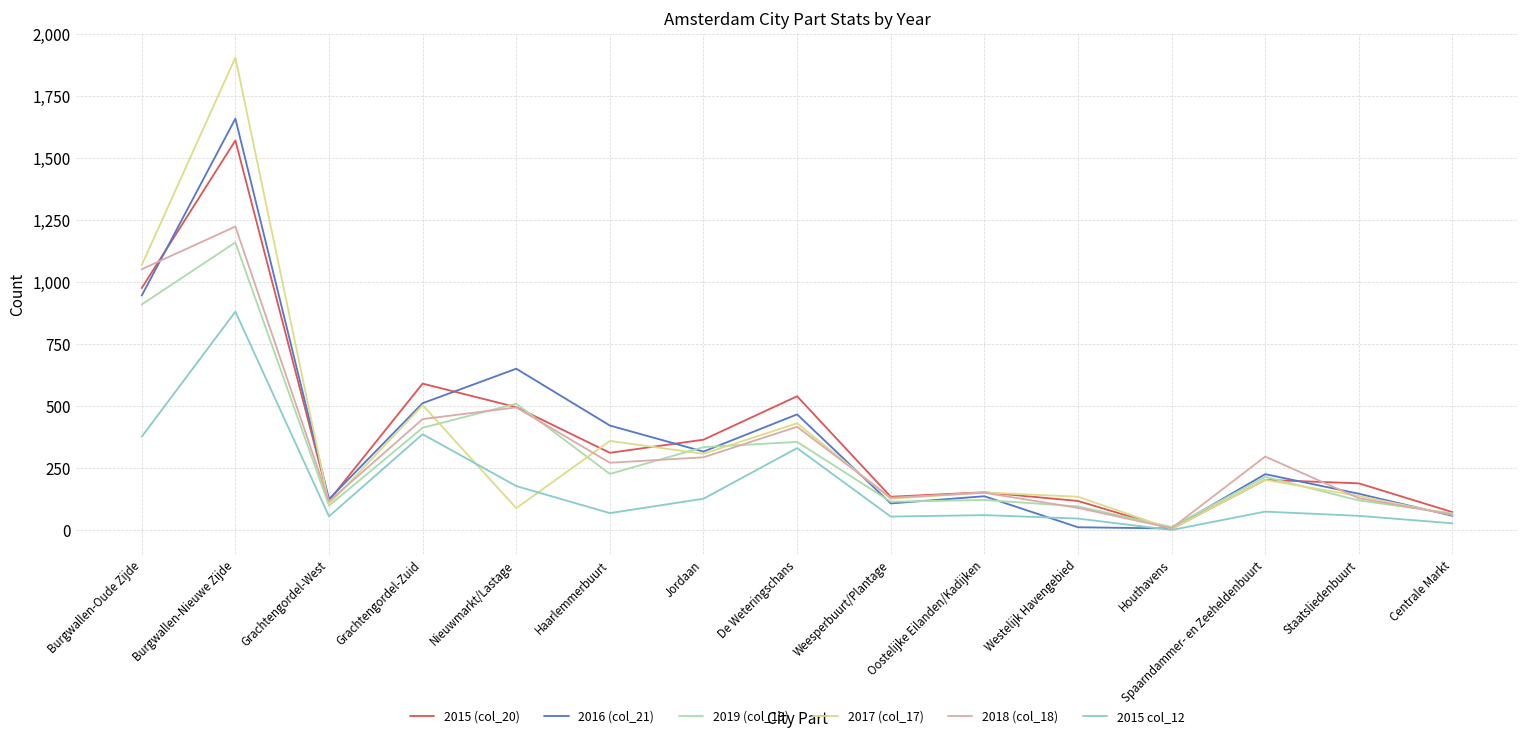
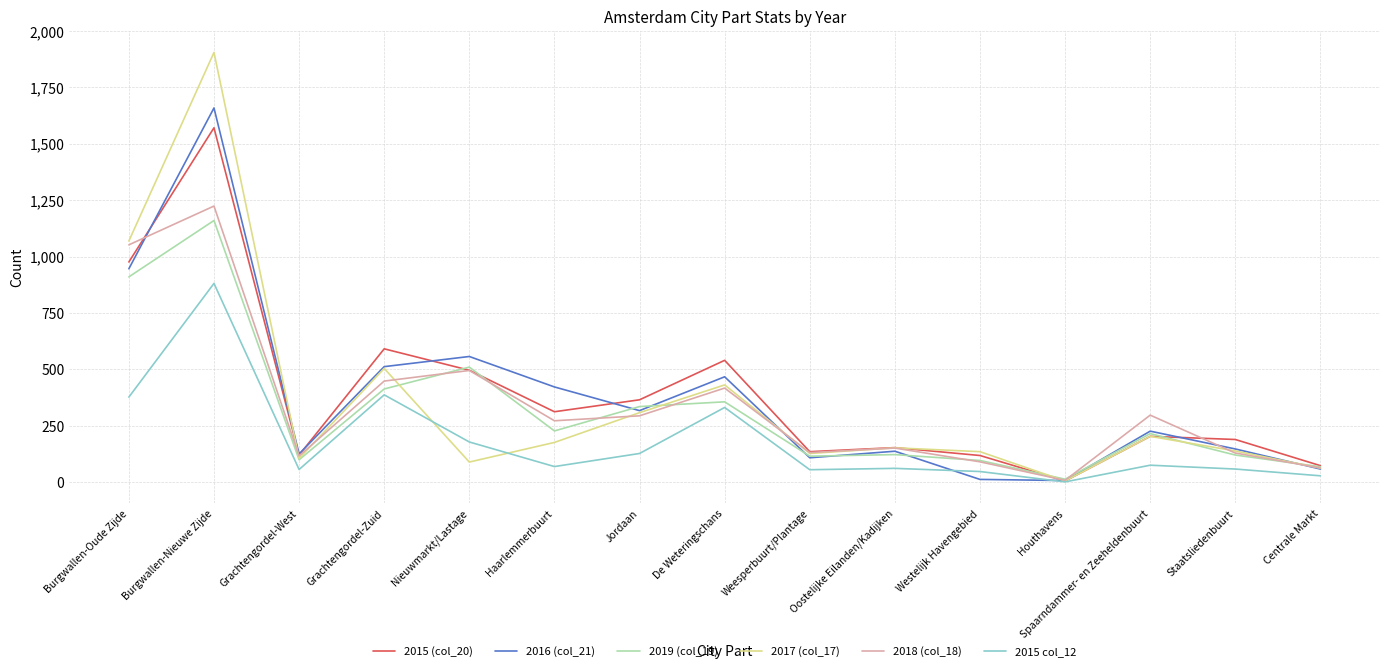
2016 (col_21), Nieuwmarkt/Lastage: 650 -> 560
2017 (col_17), Haarlemmerbuurt: 360 -> 180
